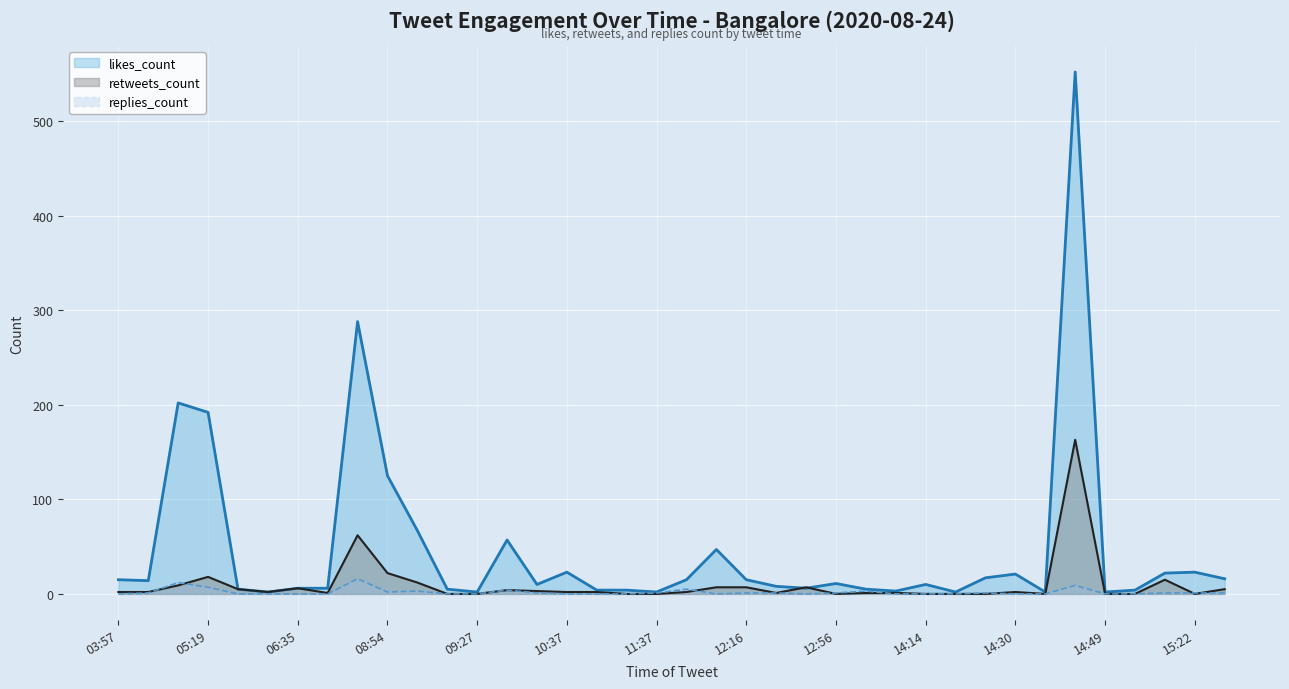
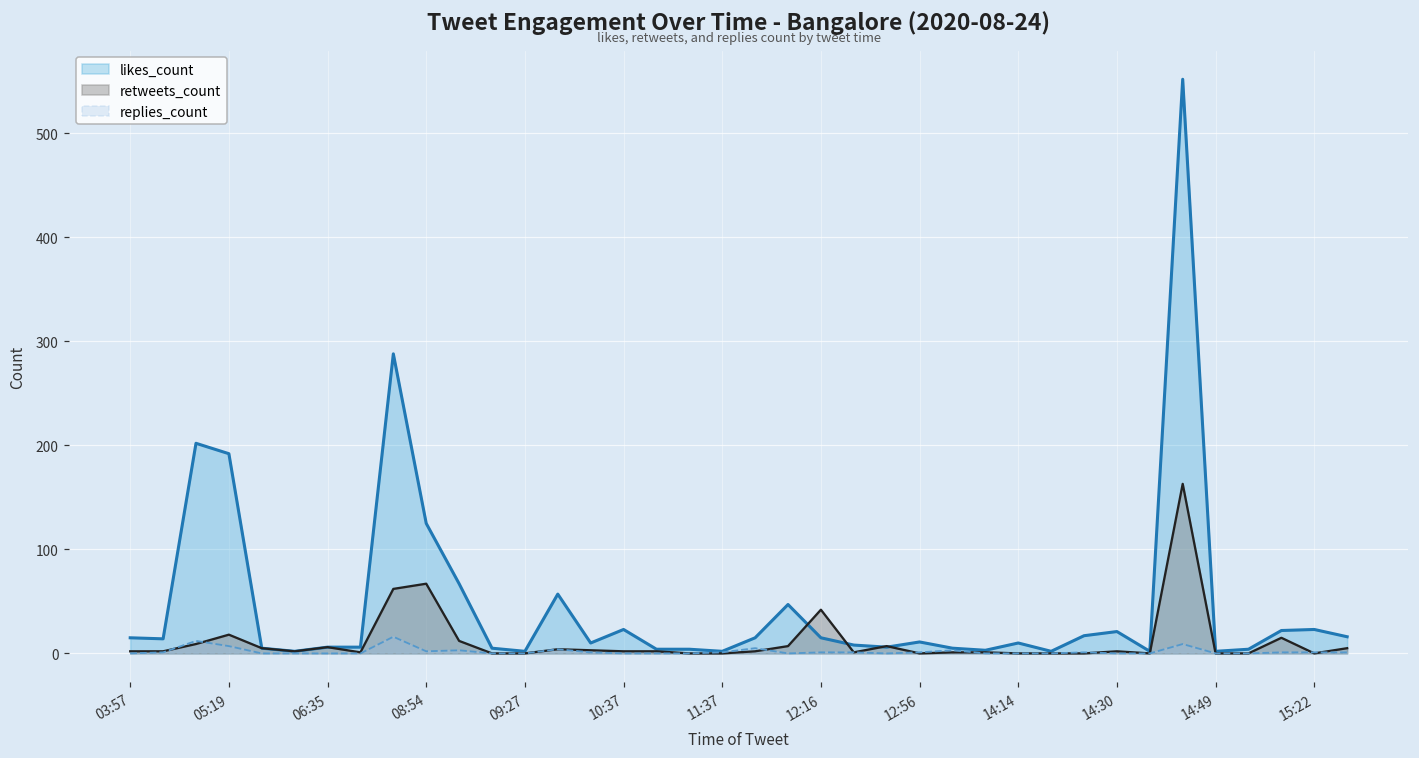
retweets_count, 08:54: 20 -> 70
retweets_count, 12:16: 10 -> 40
